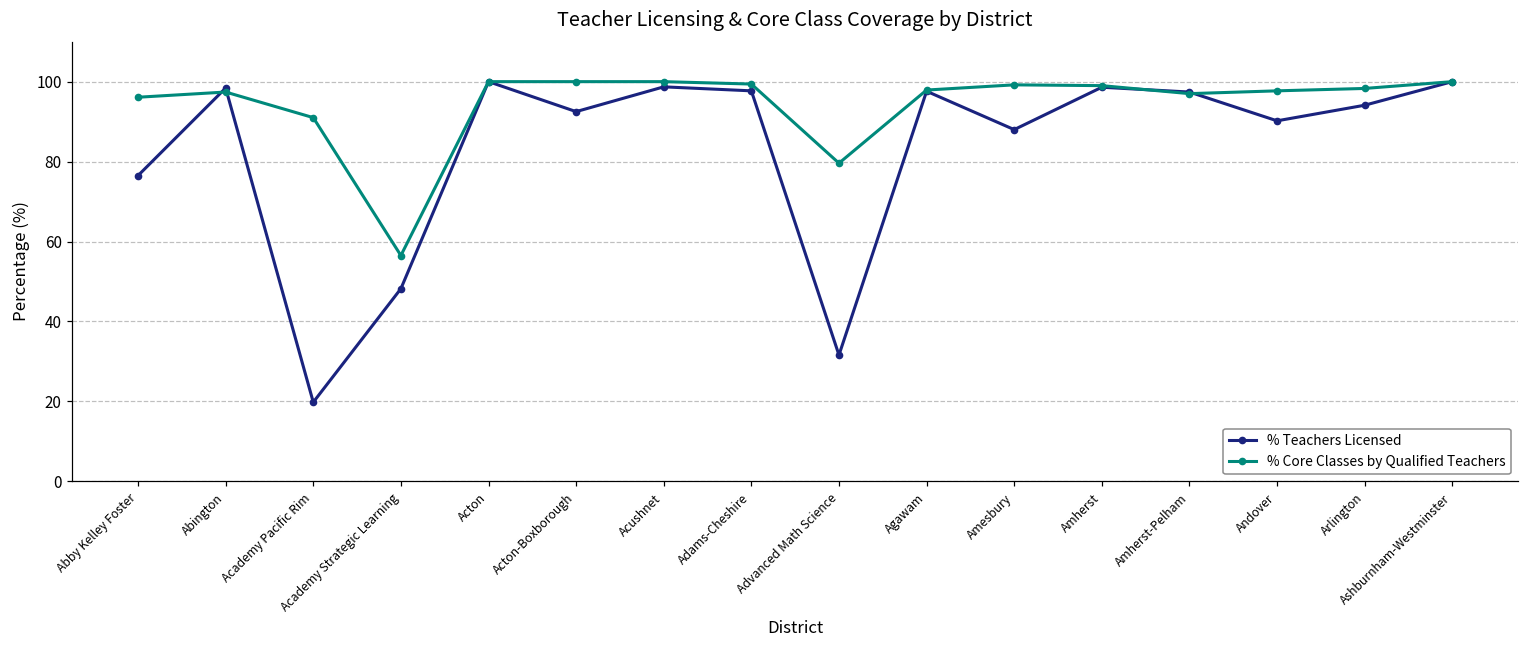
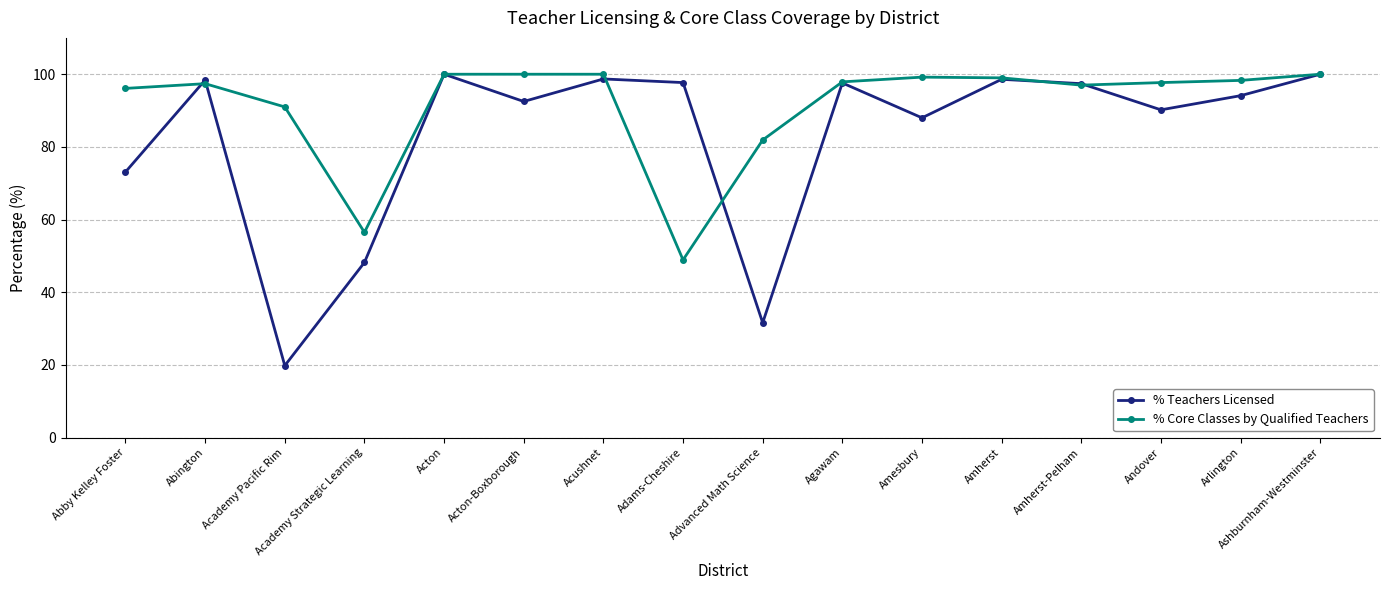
% Teachers Licensed, Abby Kelley Foster: 77 -> 73
% Core Classes by Qualified Teachers, Adams-Cheshire: 99 -> 49
% Core Classes by Qualified Teachers, Advanced Math Science: 80 -> 82
